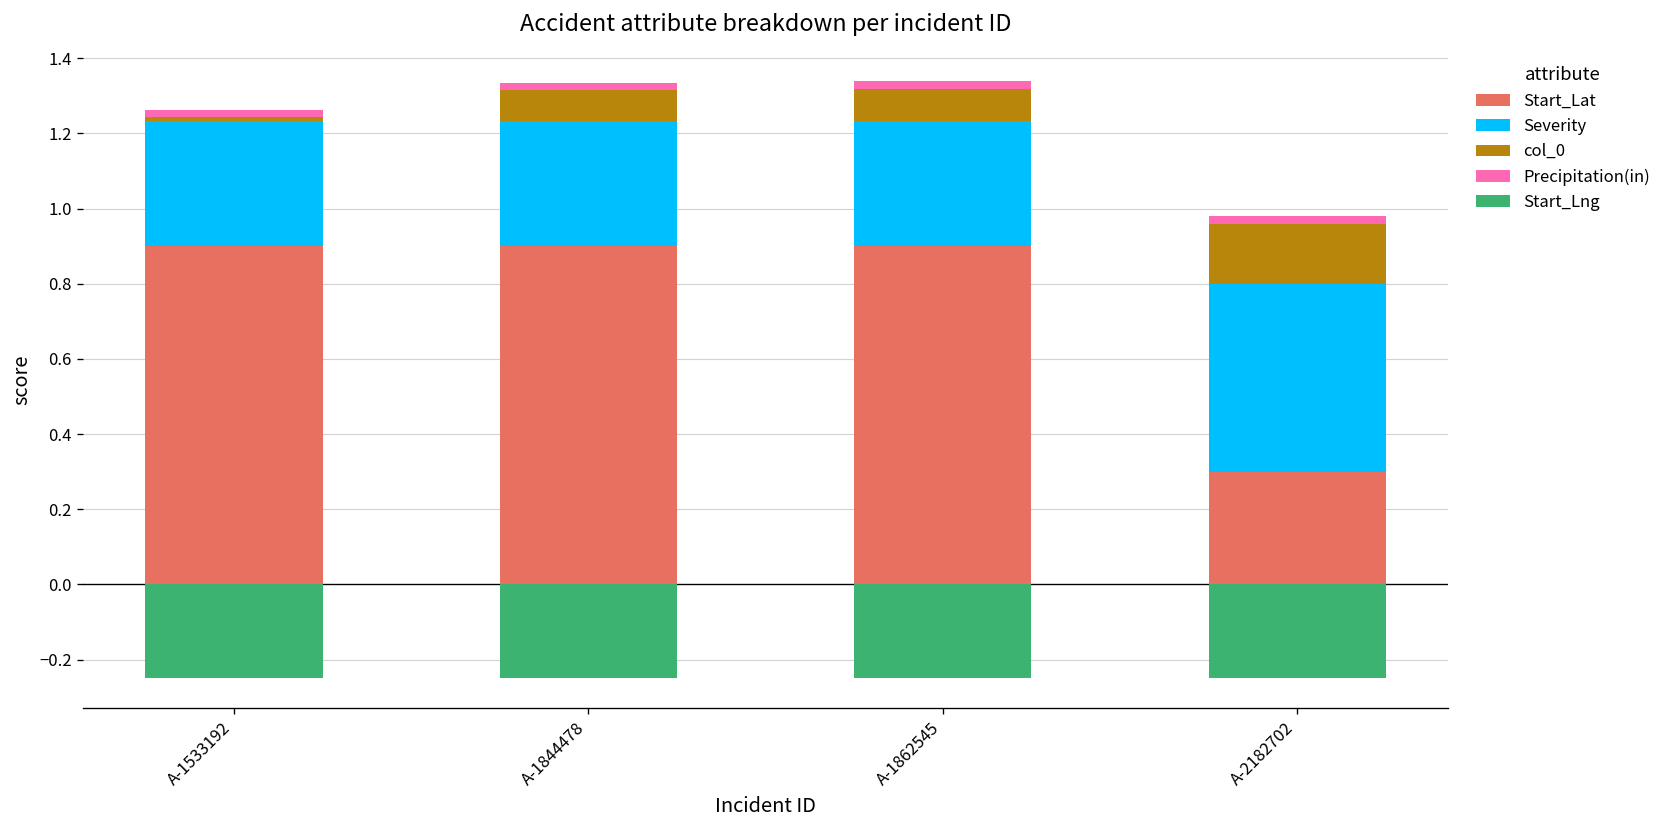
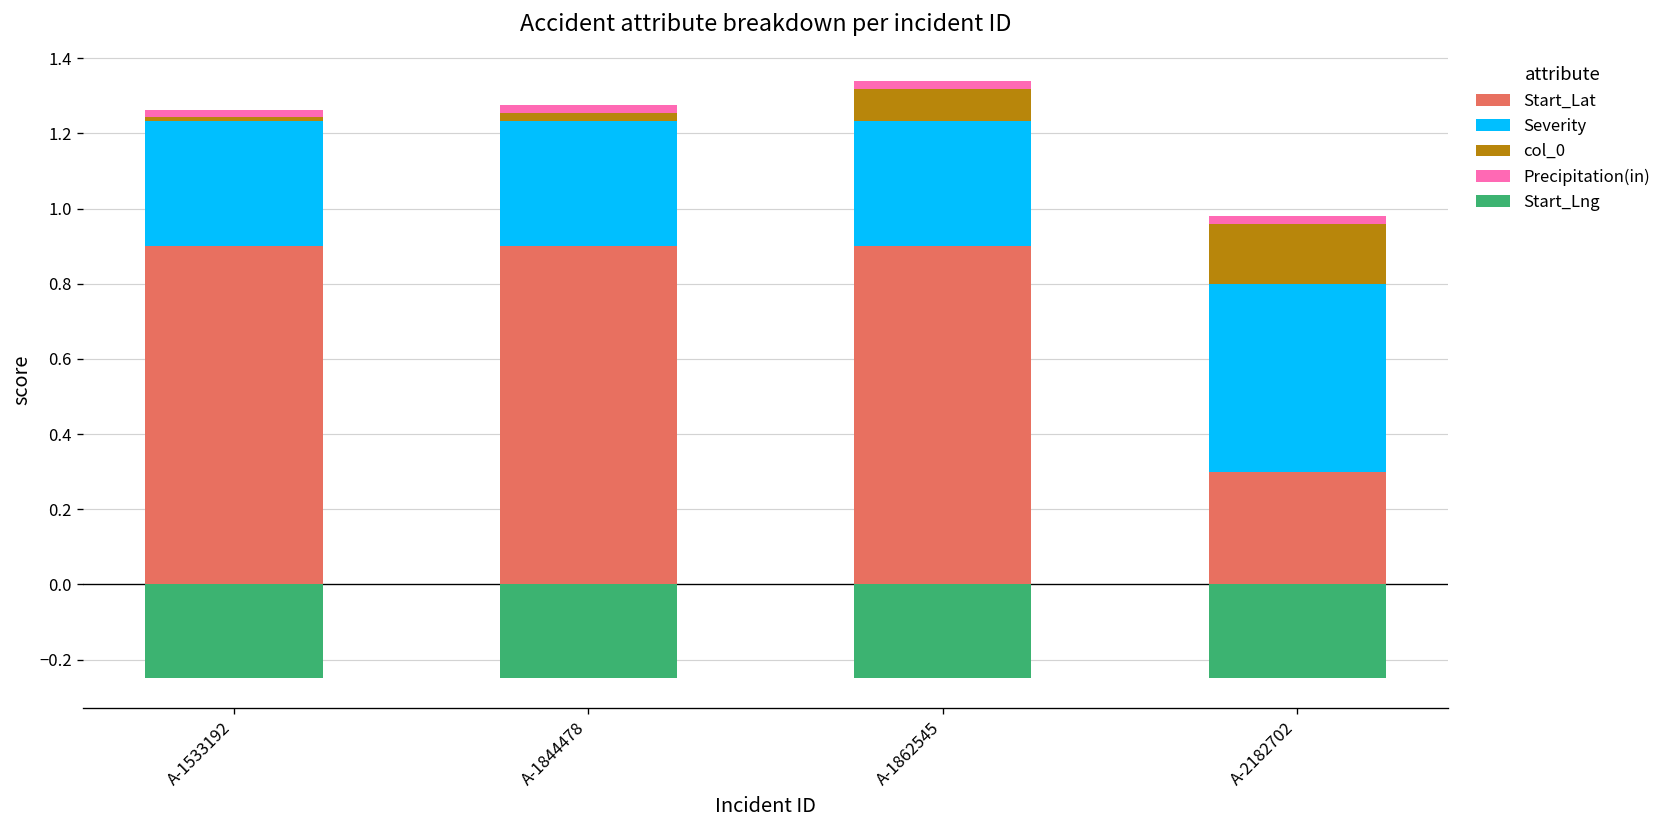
col_0, A-1844478: 0.08 -> 0.02
